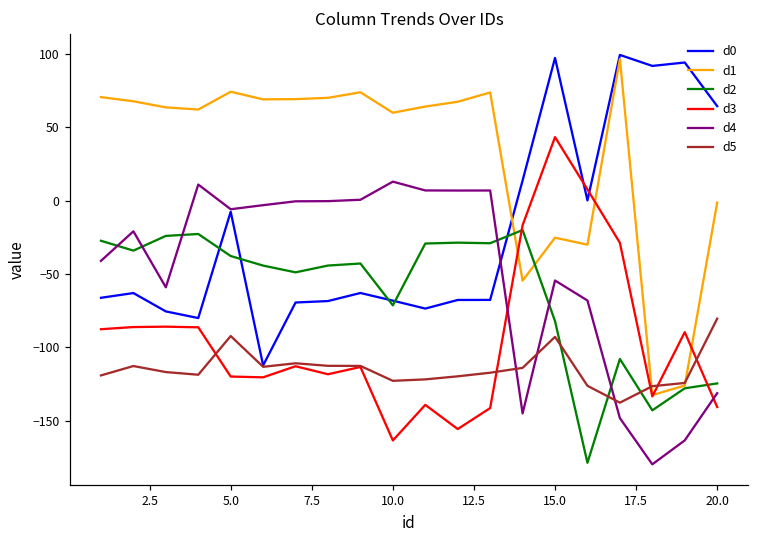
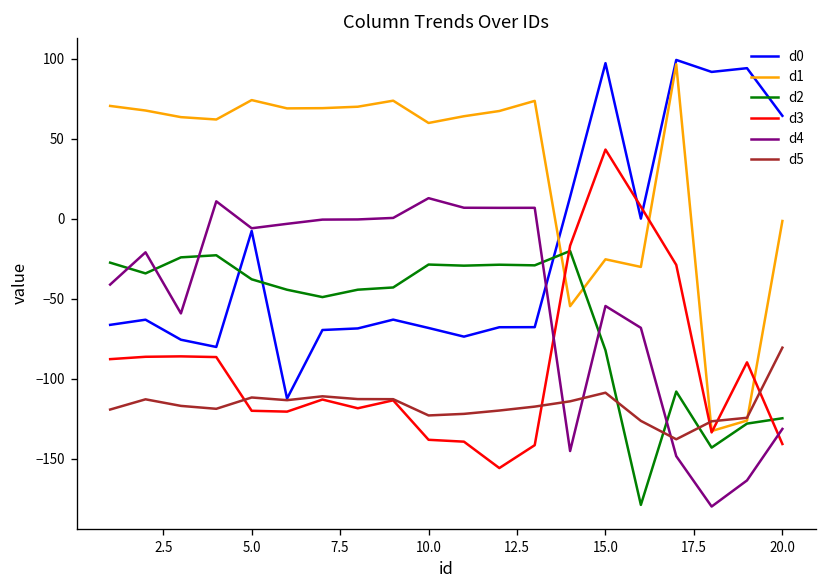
d5, 5.0: -92 -> -112
d2, 10.0: -71 -> -29
d3, 10.0: -163 -> -138
d5, 15.0: -93 -> -109
